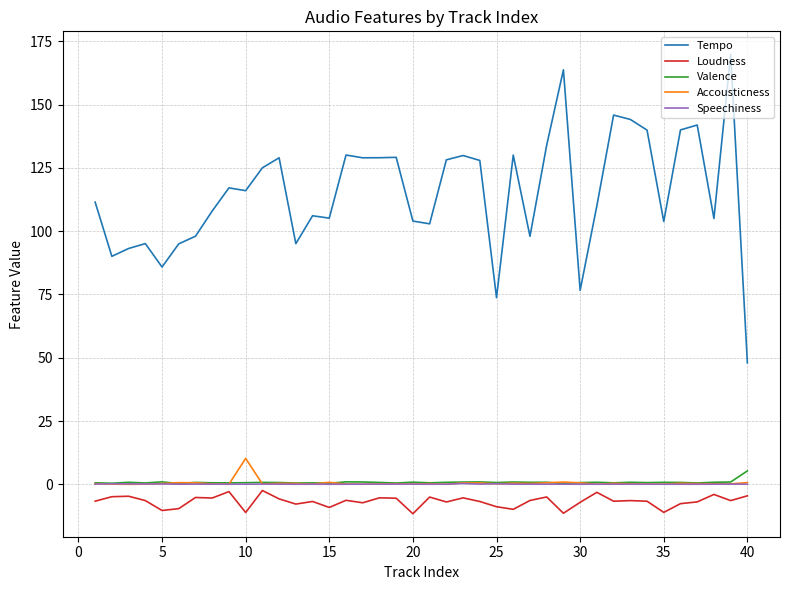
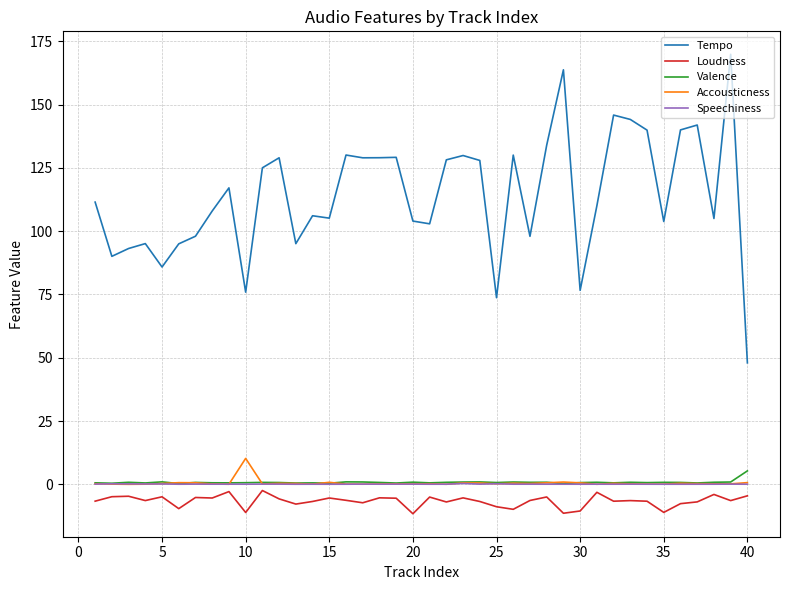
Loudness, 5: -10 -> -5
Tempo, 10: 116 -> 76
Loudness, 15: -9 -> -5
Loudness, 30: -7 -> -11
